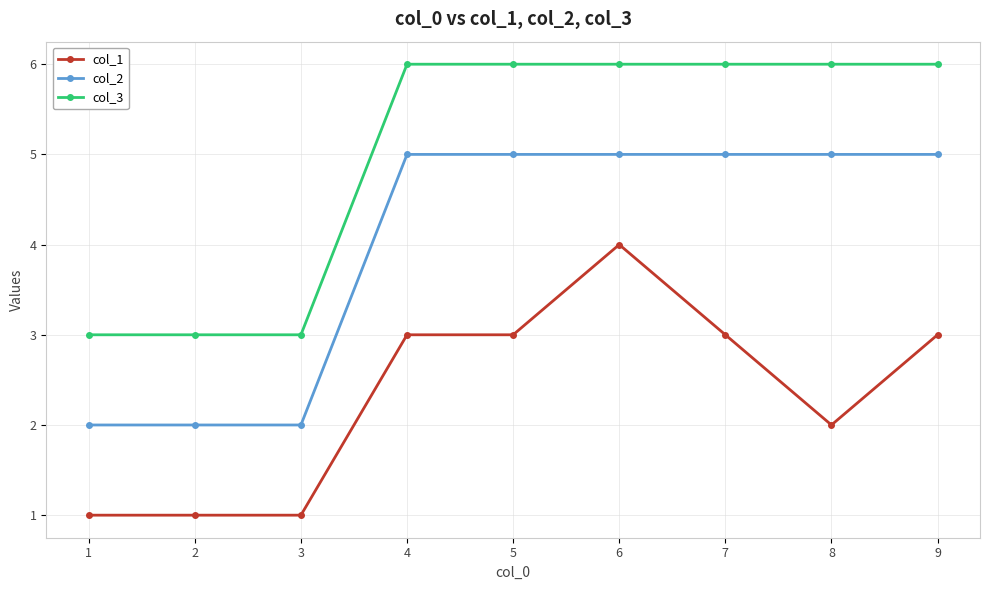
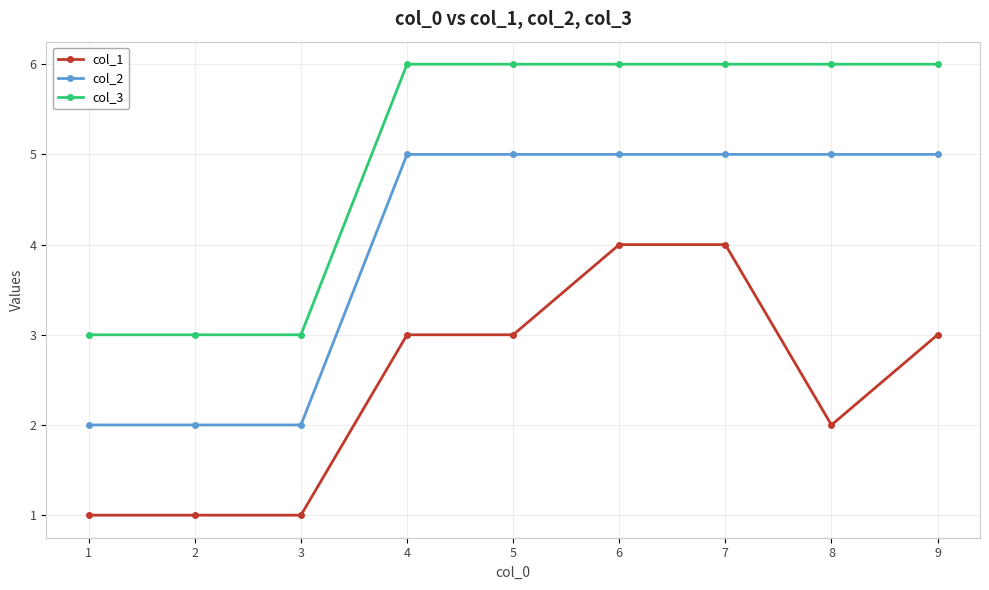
col_1, 7: 3 -> 4
